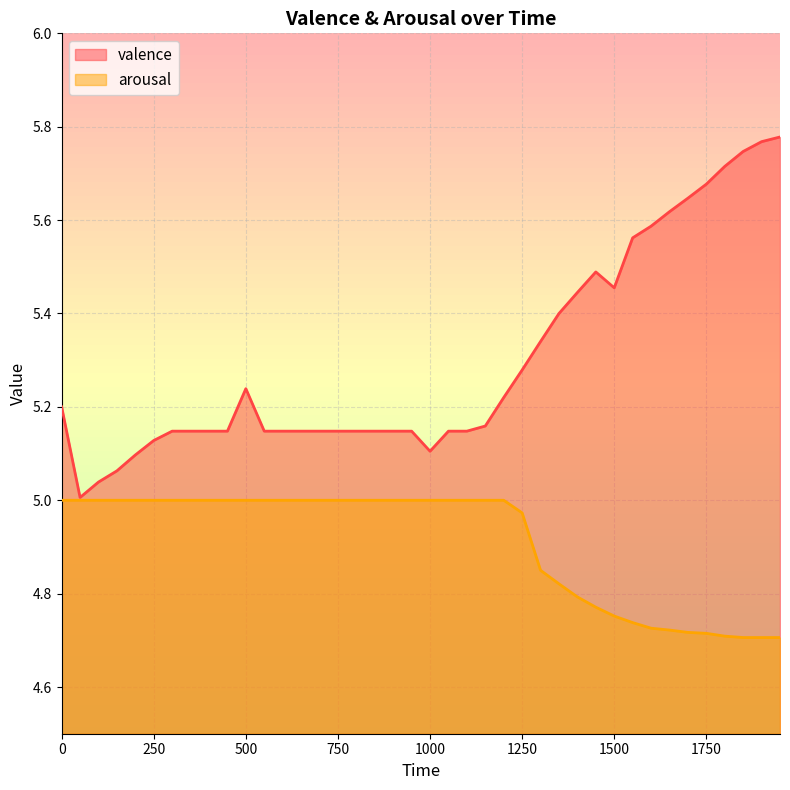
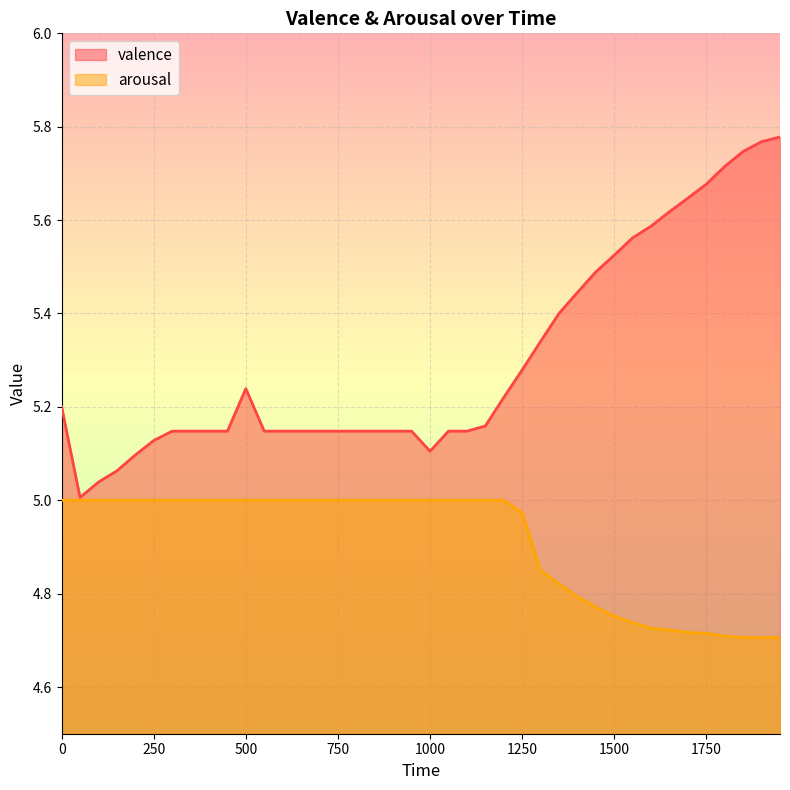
valence, 1500: 5.46 -> 5.53
